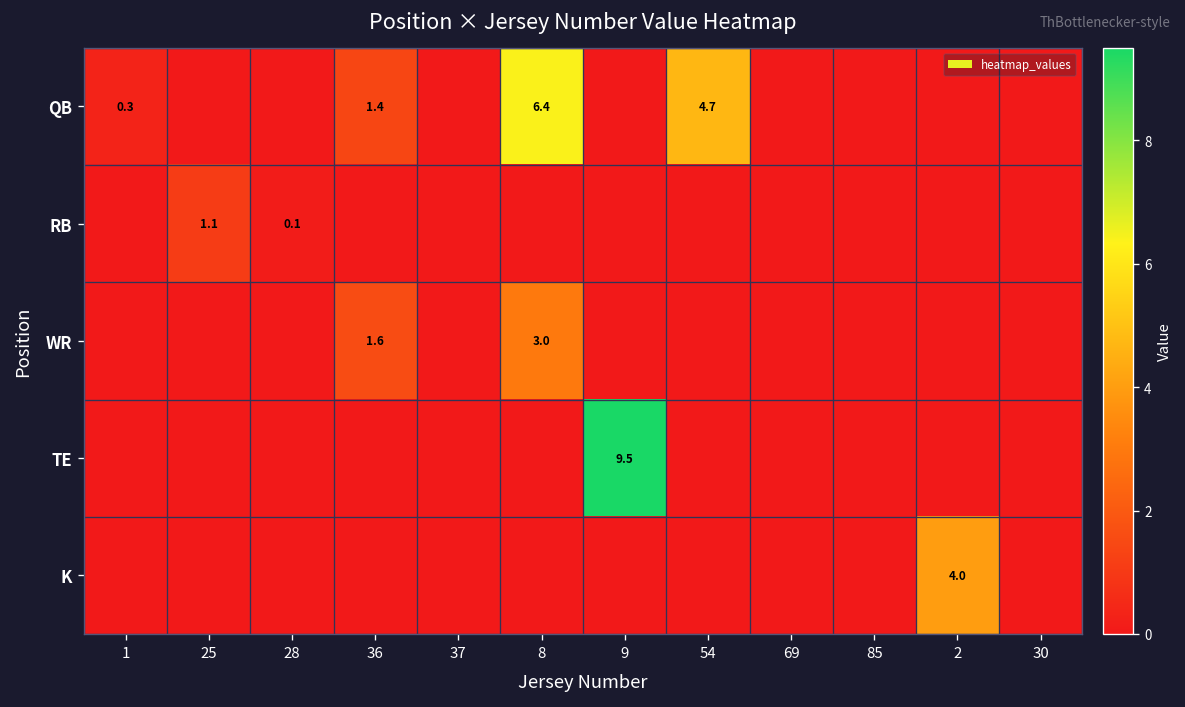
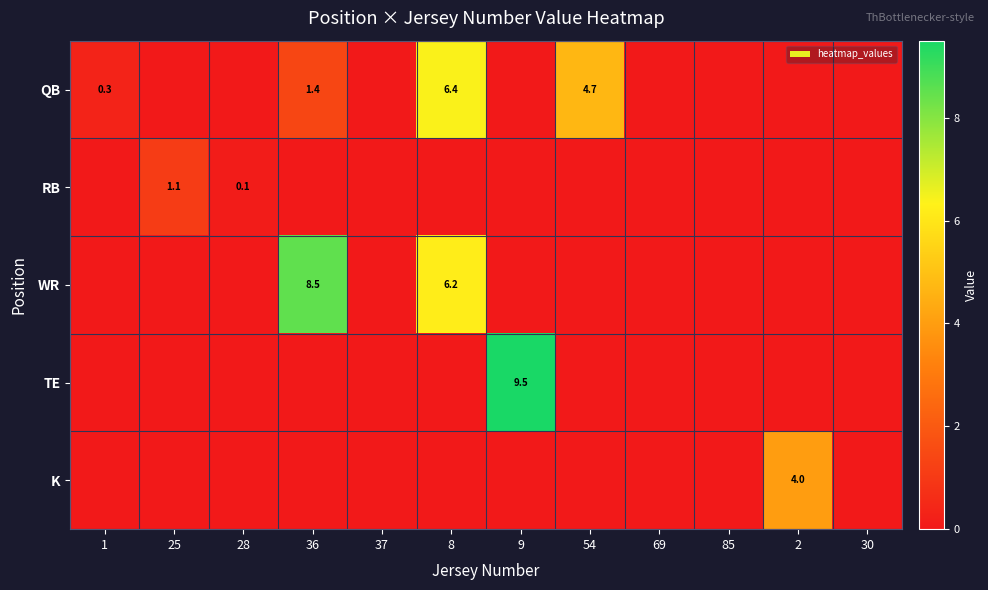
WR, 36: 1.6 -> 8.5
WR, 8: 3.0 -> 6.2
